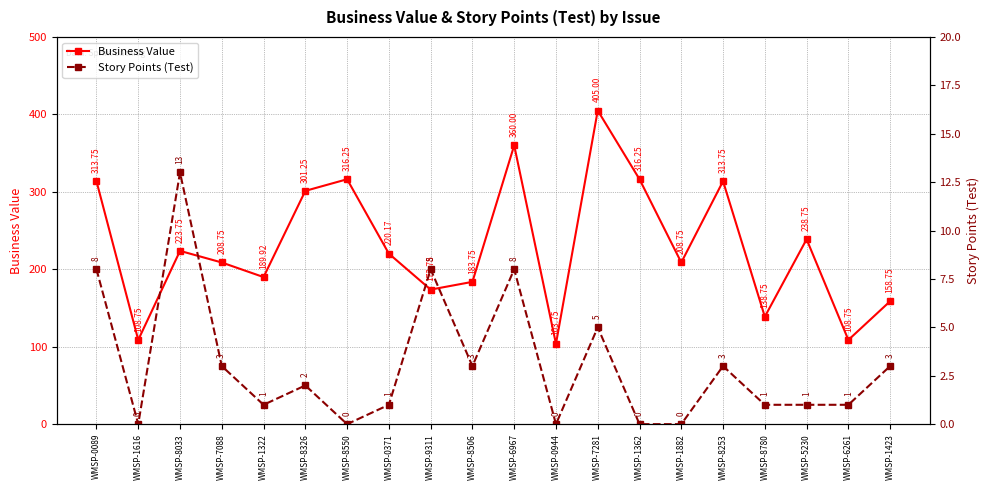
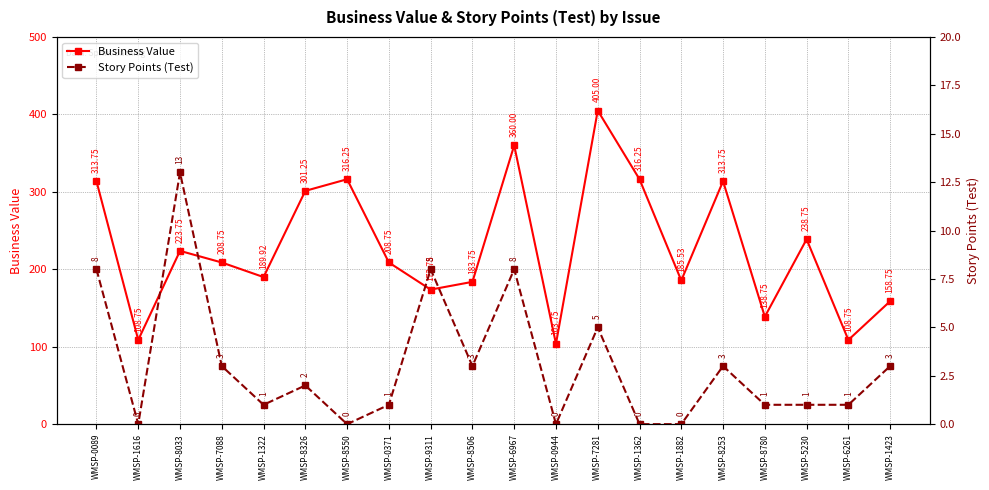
Business Value, WMSP-0371: 220.17 -> 208.75
Business Value, WMSP-1882: 208.75 -> 185.53
